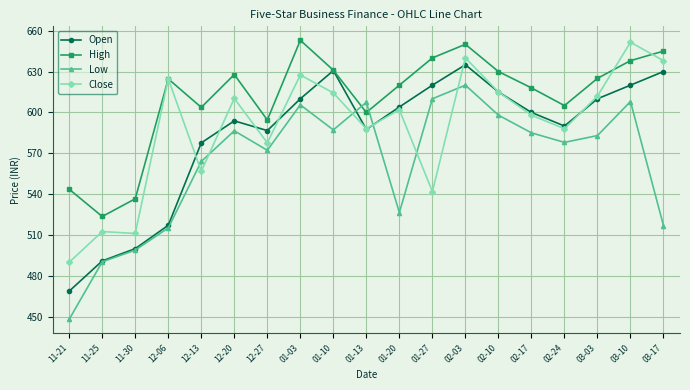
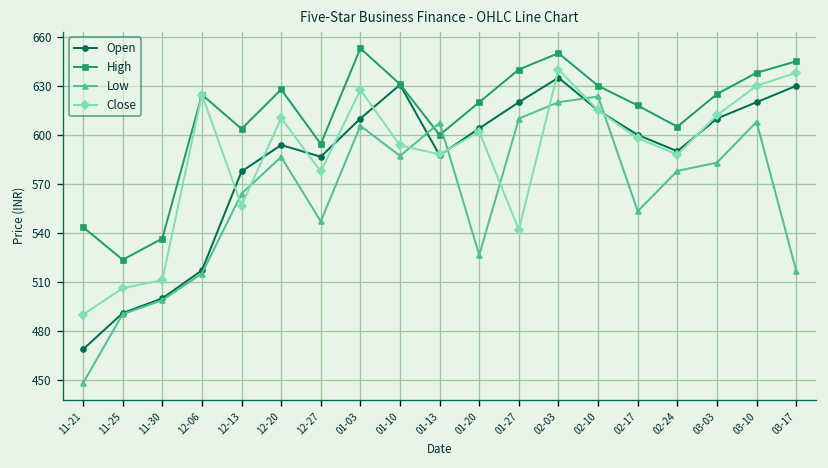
Close, 11-25: 513 -> 506
Low, 12-27: 572 -> 547
Close, 01-10: 614 -> 594
Low, 02-10: 598 -> 624
Low, 02-17: 585 -> 553
Close, 03-10: 652 -> 630
